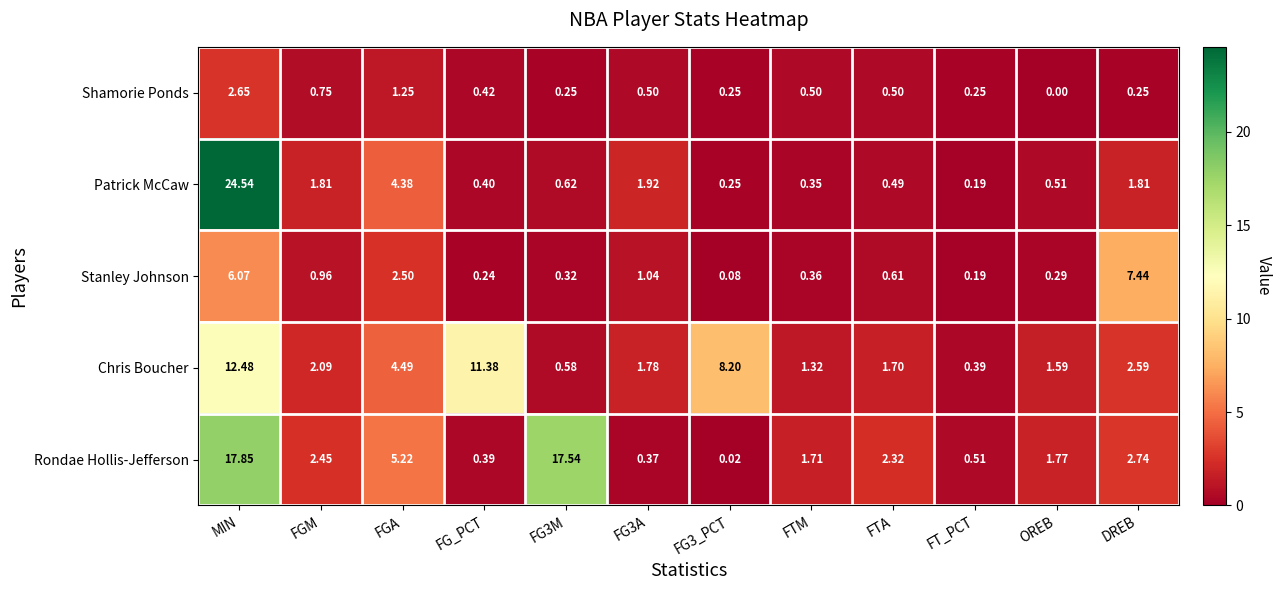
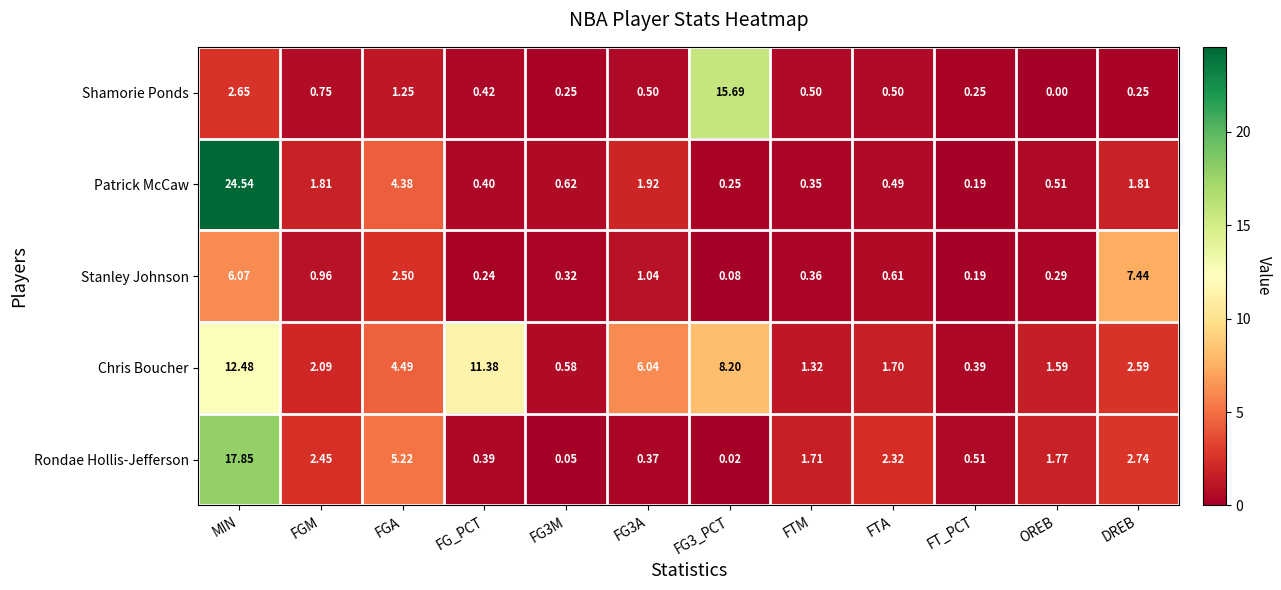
Shamorie Ponds, FG3_PCT: 0.25 -> 15.69
Chris Boucher, FG3A: 1.78 -> 6.04
Rondae Hollis-Jefferson, FG3M: 17.54 -> 0.05
